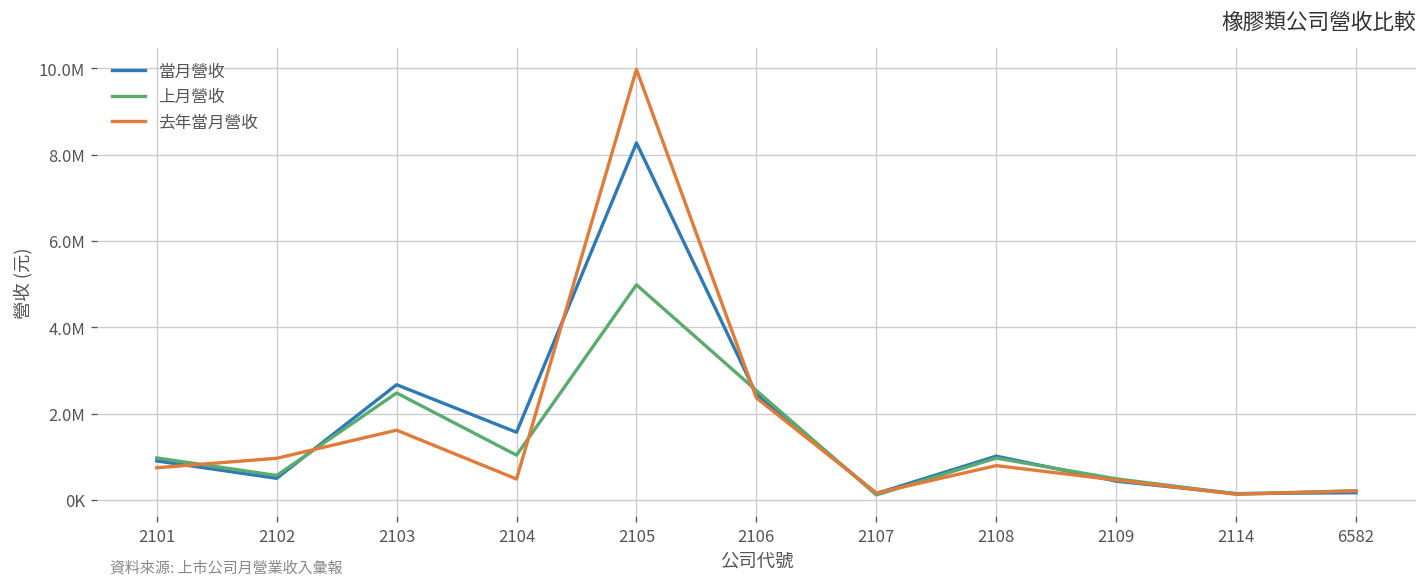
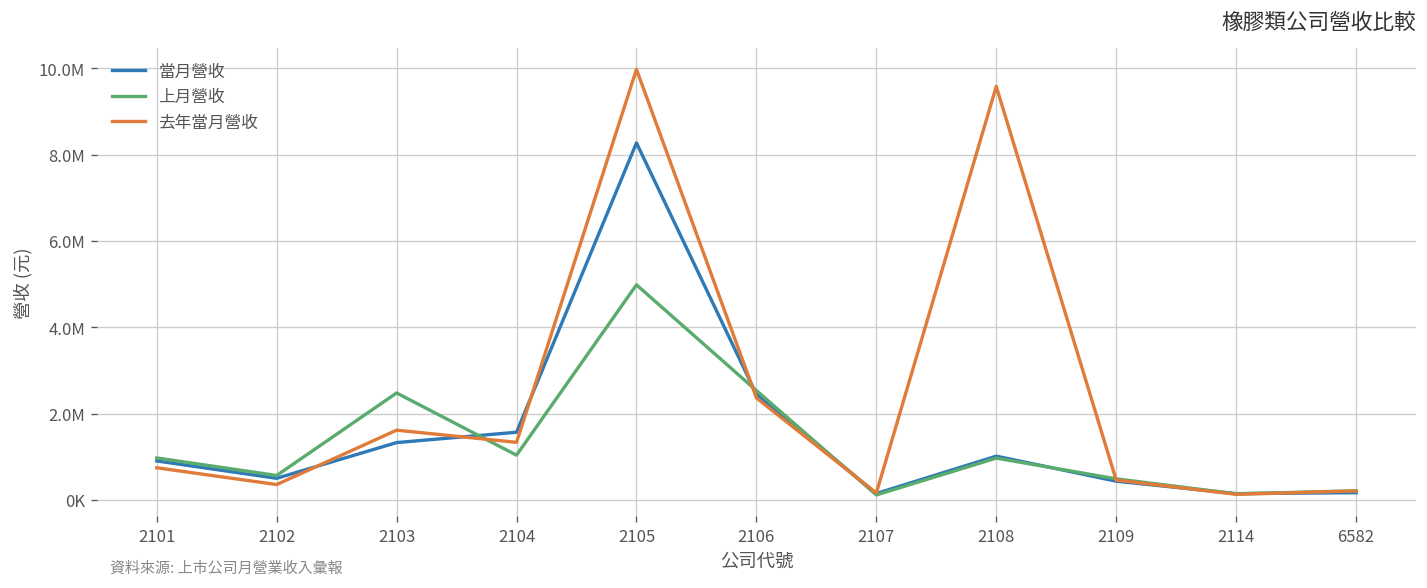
去年當月營收, 2102: 1000000 -> 400000
當月營收, 2103: 2700000 -> 1300000
去年當月營收, 2104: 500000 -> 1300000
去年當月營收, 2108: 800000 -> 9600000
